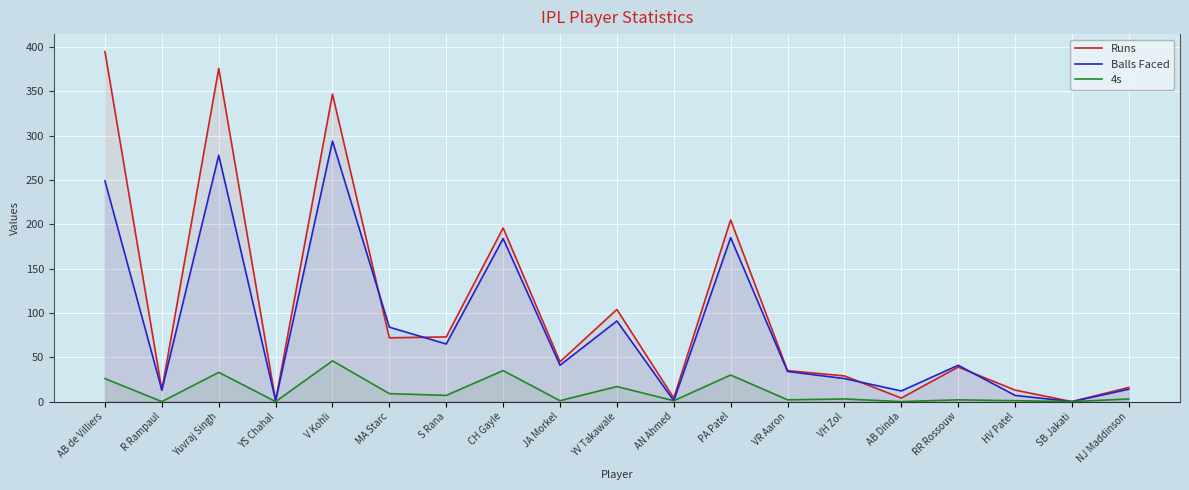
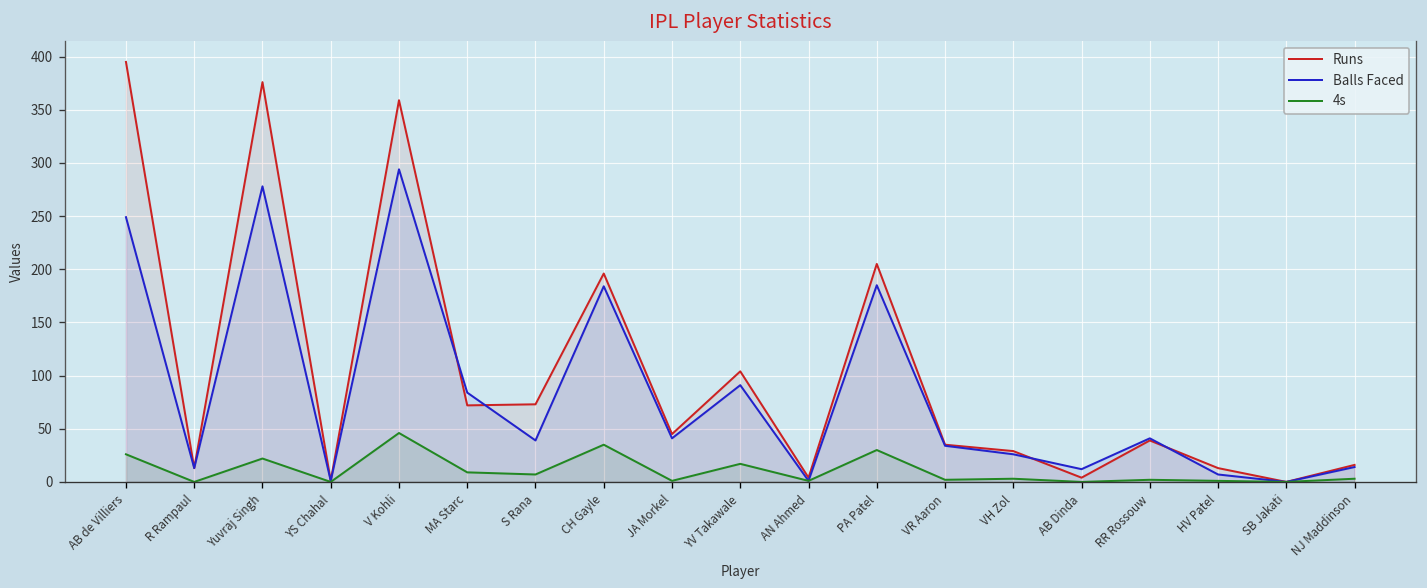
4s, Yuvraj Singh: 30 -> 20
Runs, V Kohli: 350 -> 360
Balls Faced, S Rana: 70 -> 40
